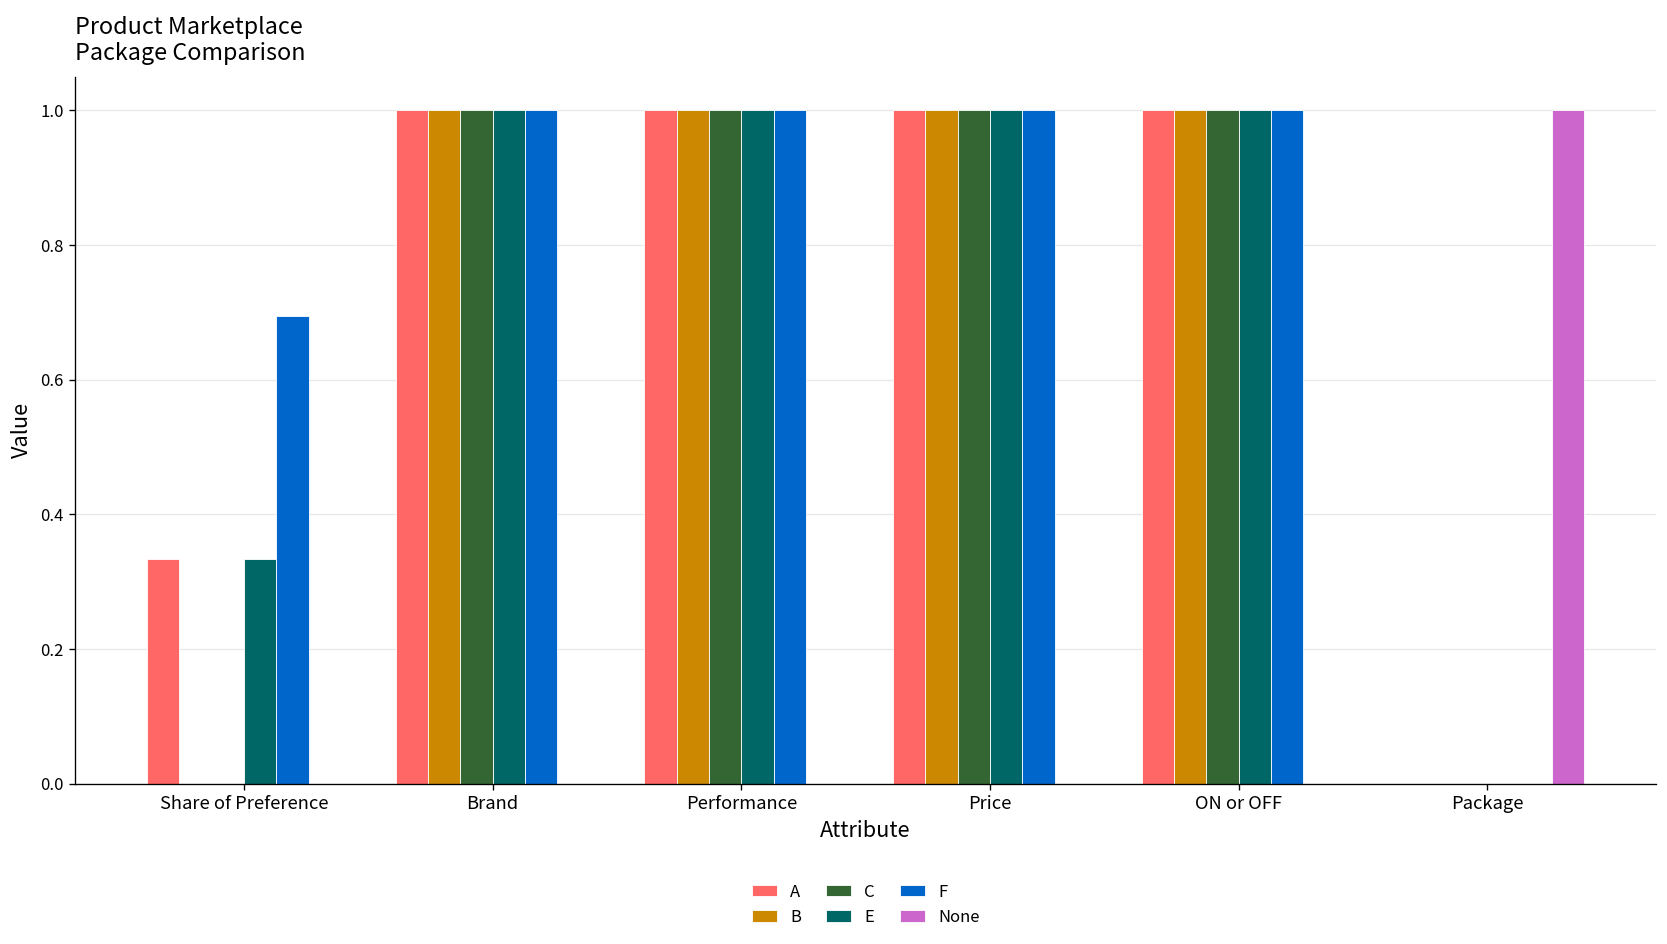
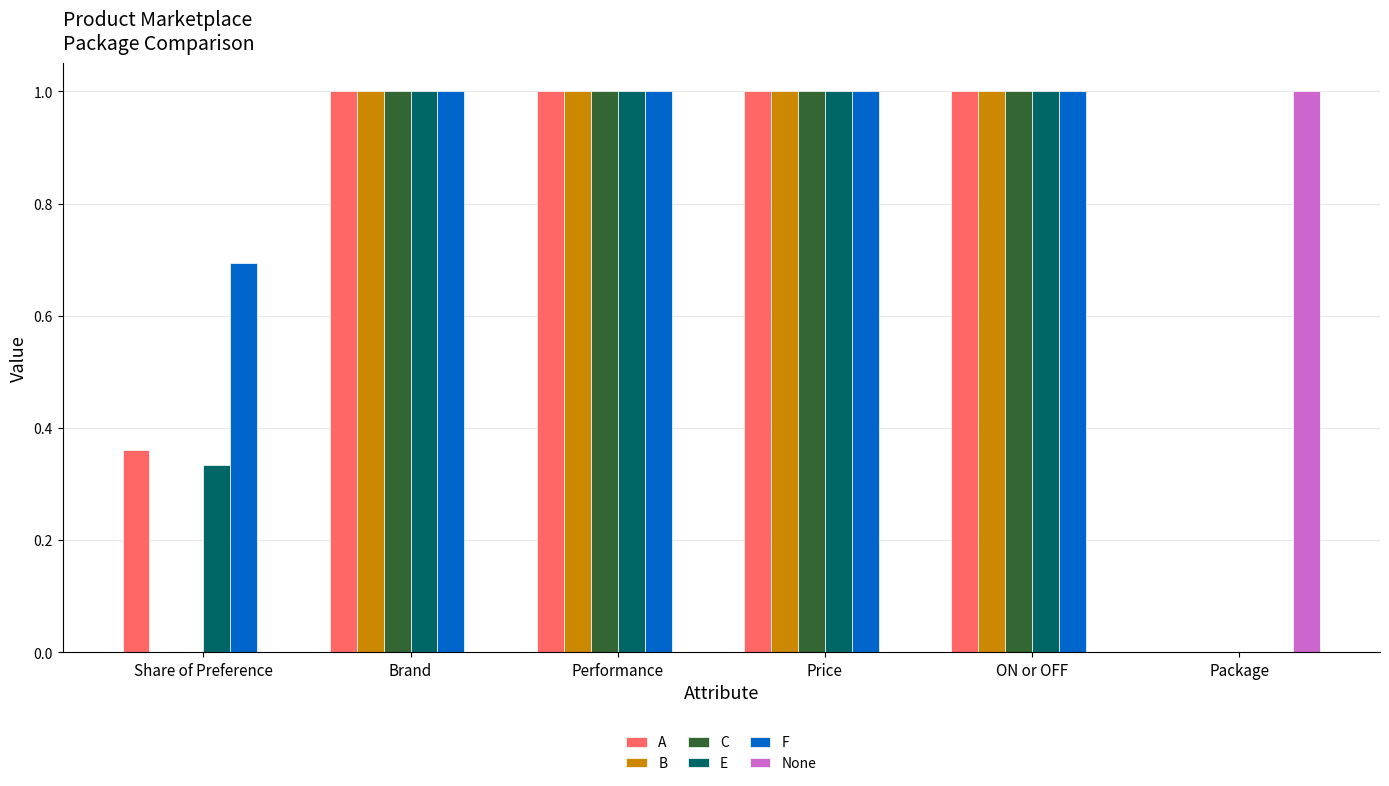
A, Share of Preference: 0.33 -> 0.36
